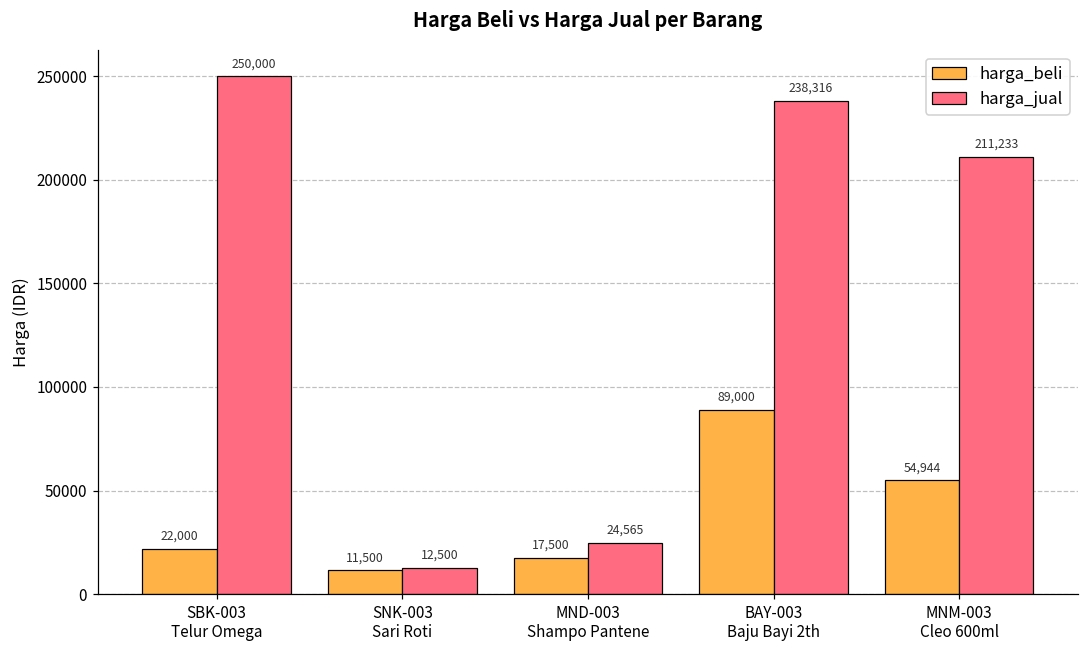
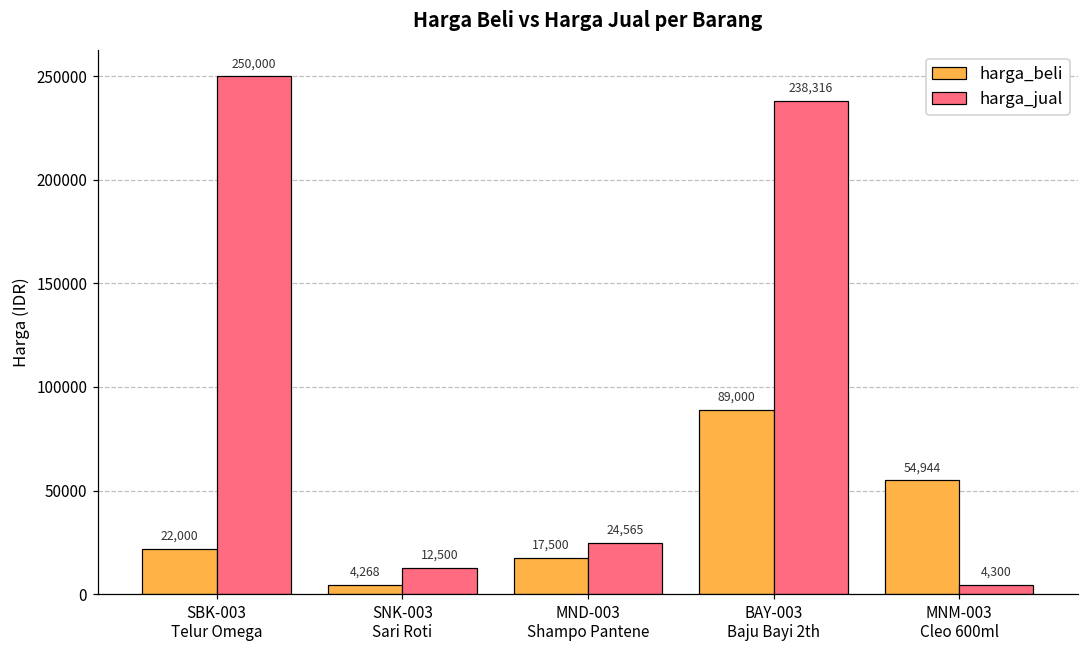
harga_beli, SNK-003 Sari Roti: 11,500 -> 4,268
harga_jual, MNM-003 Cleo 600ml: 211,233 -> 4,300
